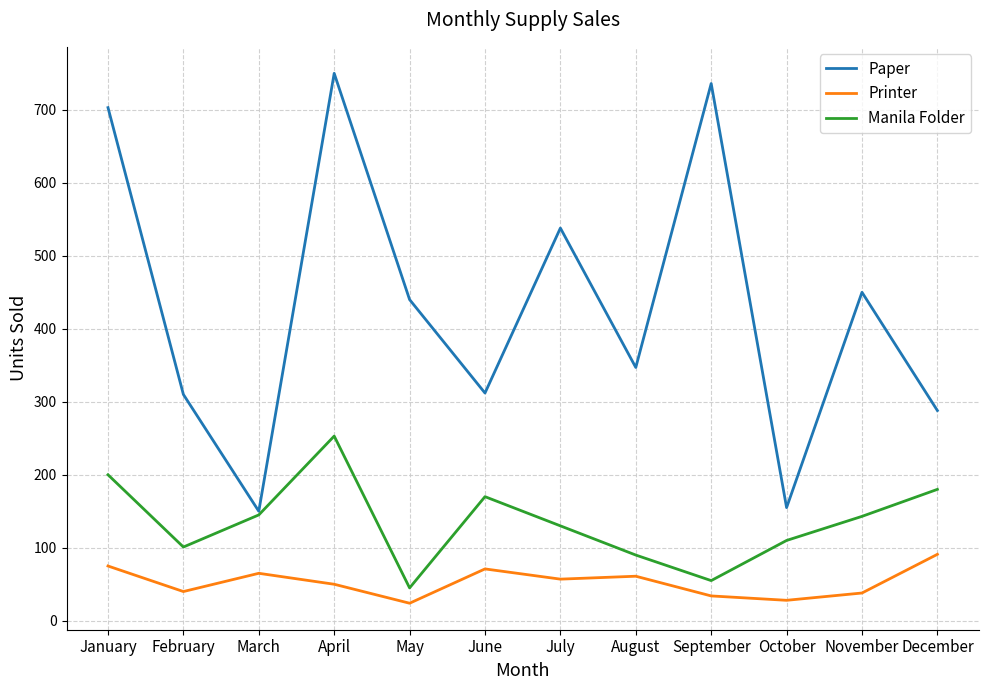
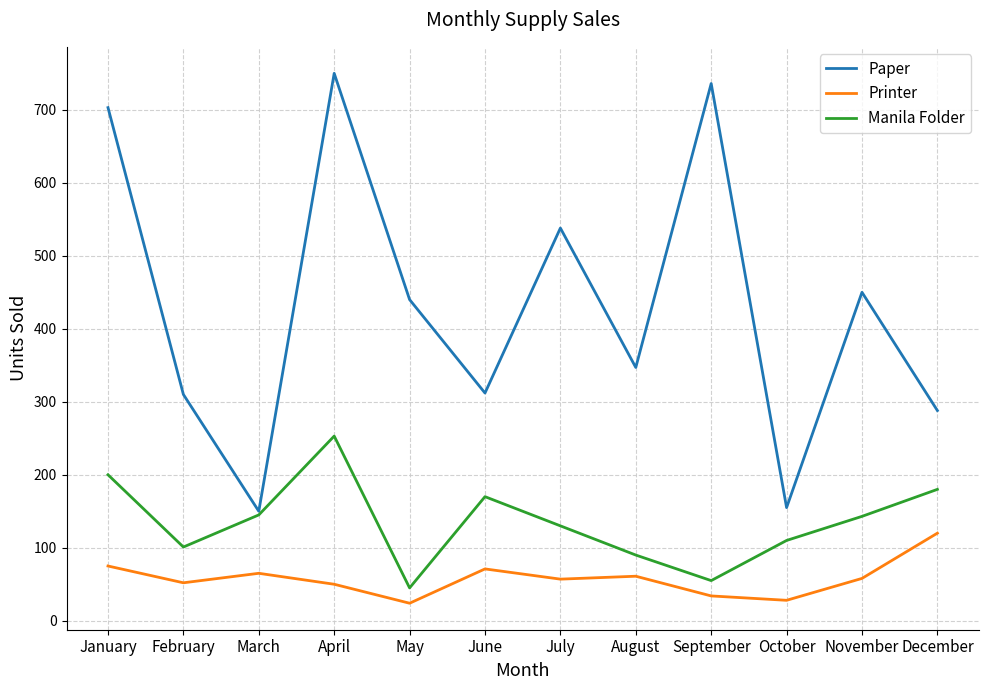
Printer, February: 40 -> 50
Printer, November: 40 -> 60
Printer, December: 90 -> 120
